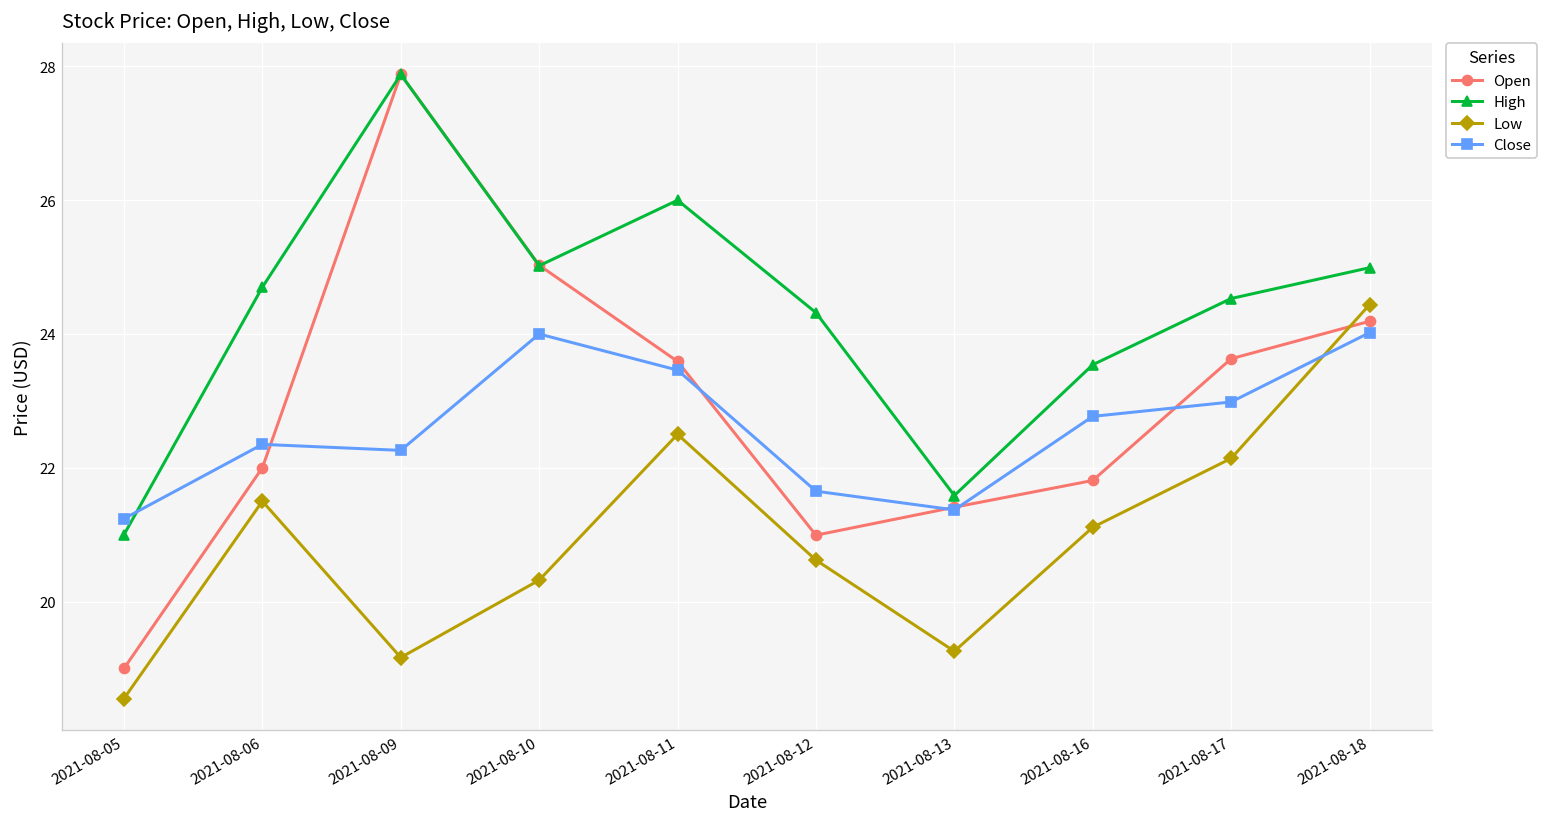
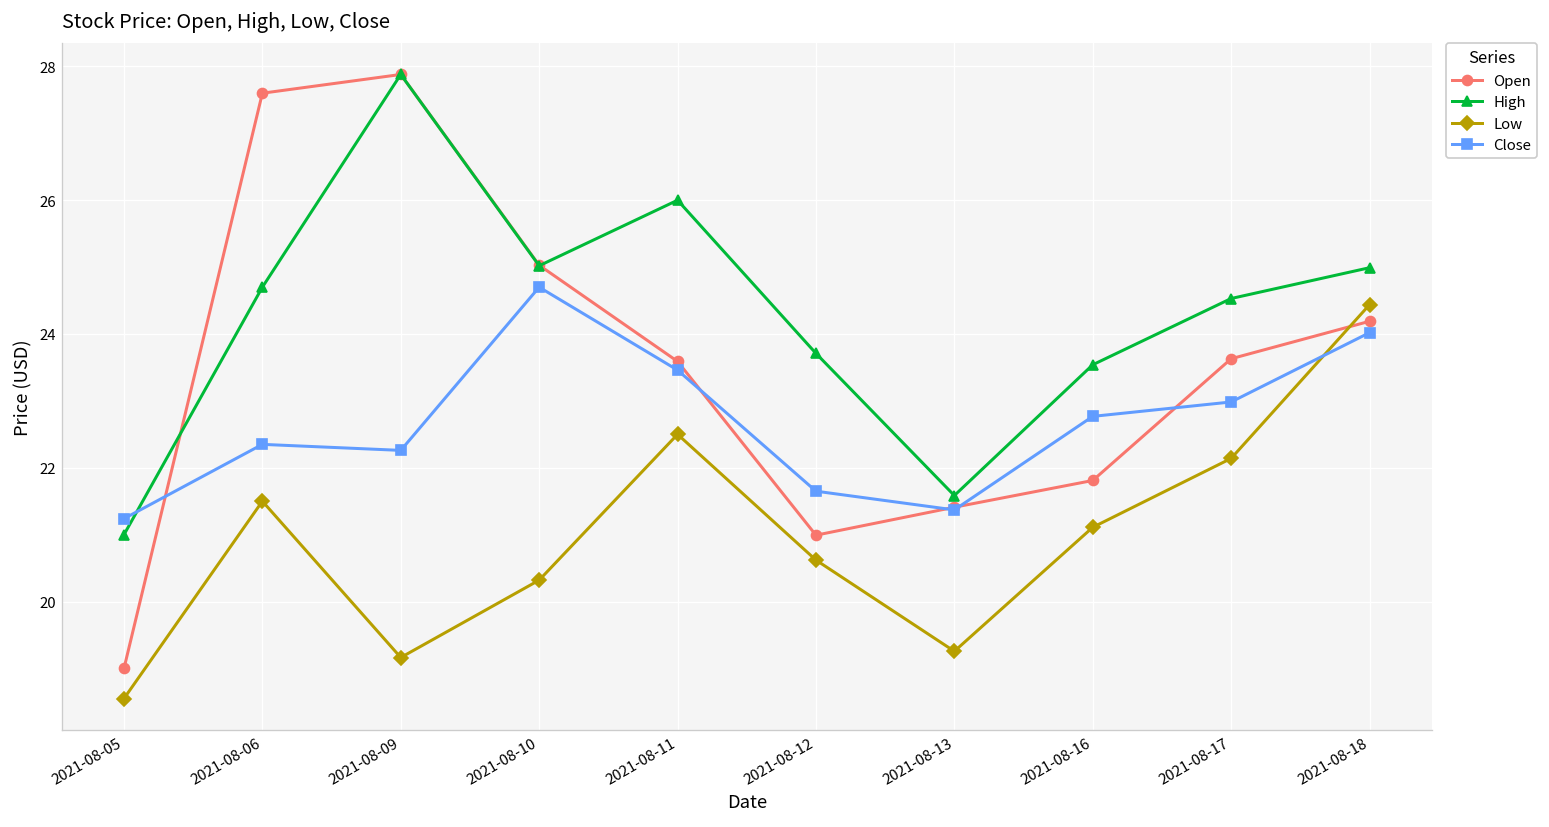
Open, 2021-08-06: 22.0 -> 27.6
Close, 2021-08-10: 24.0 -> 24.7
High, 2021-08-12: 24.3 -> 23.7
